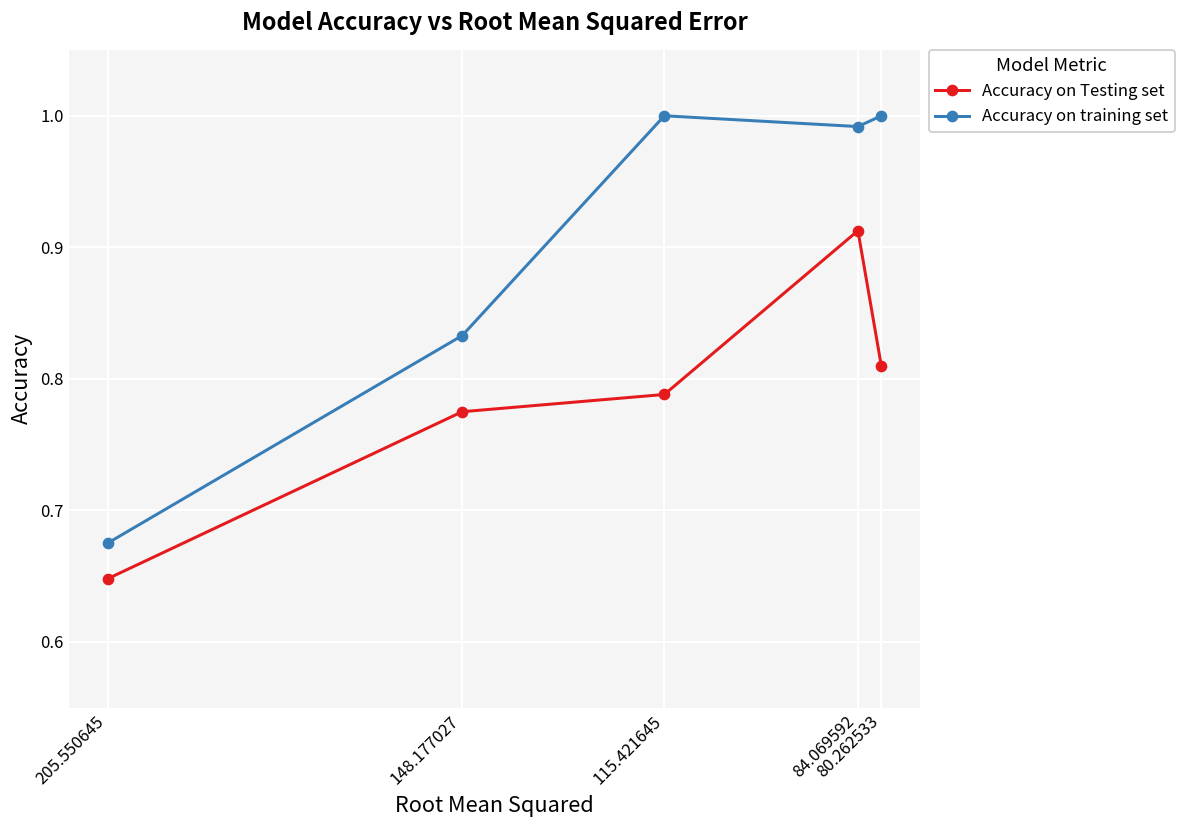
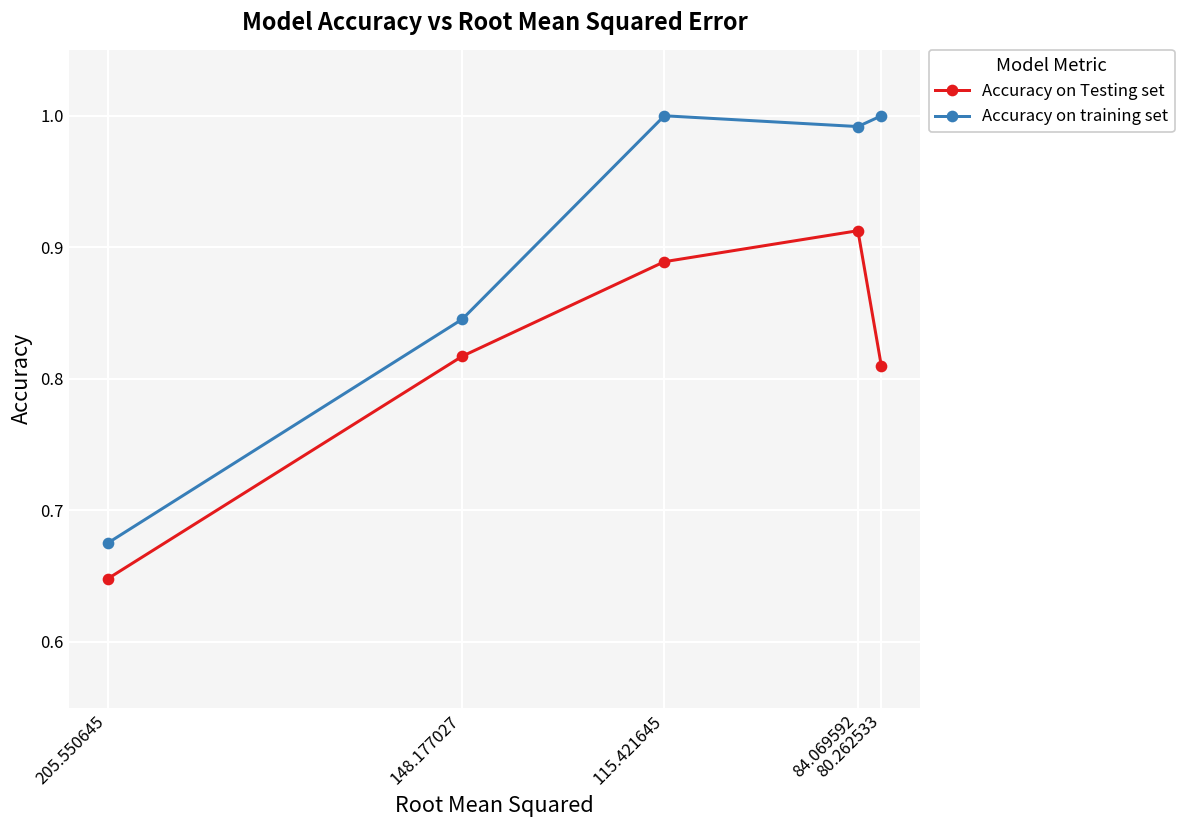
Accuracy on Testing set, 148.177027: 0.775 -> 0.817
Accuracy on training set, 148.177027: 0.833 -> 0.845
Accuracy on Testing set, 115.421645: 0.788 -> 0.889
